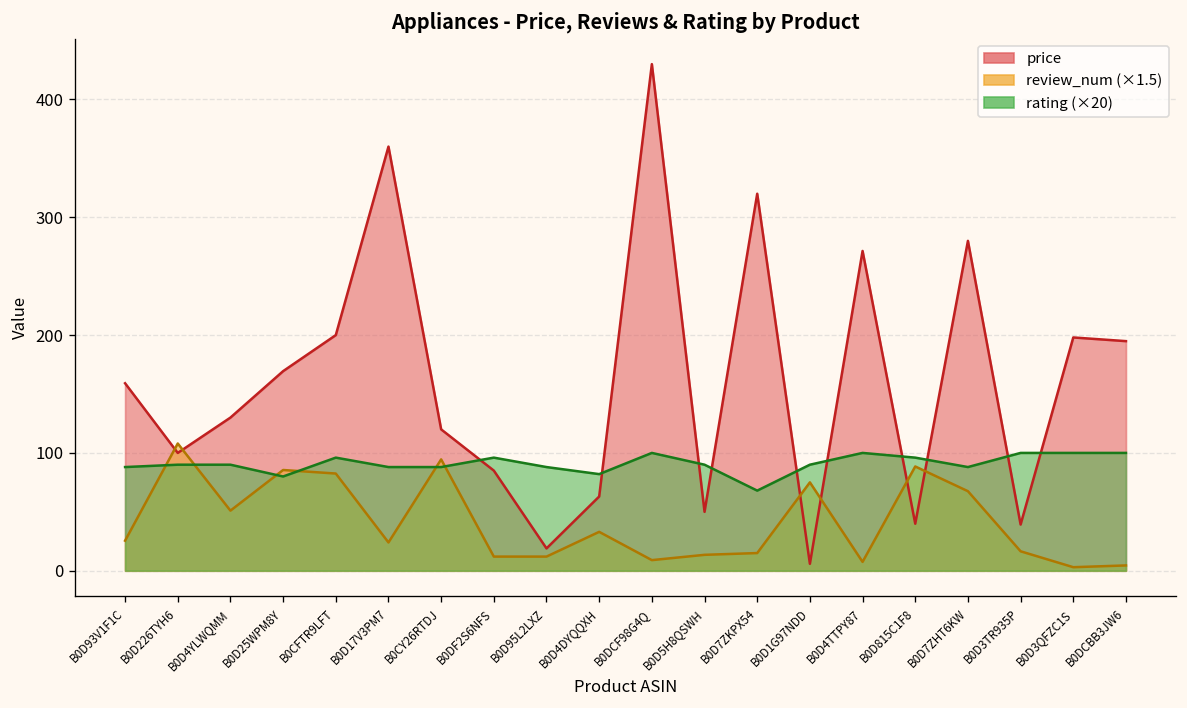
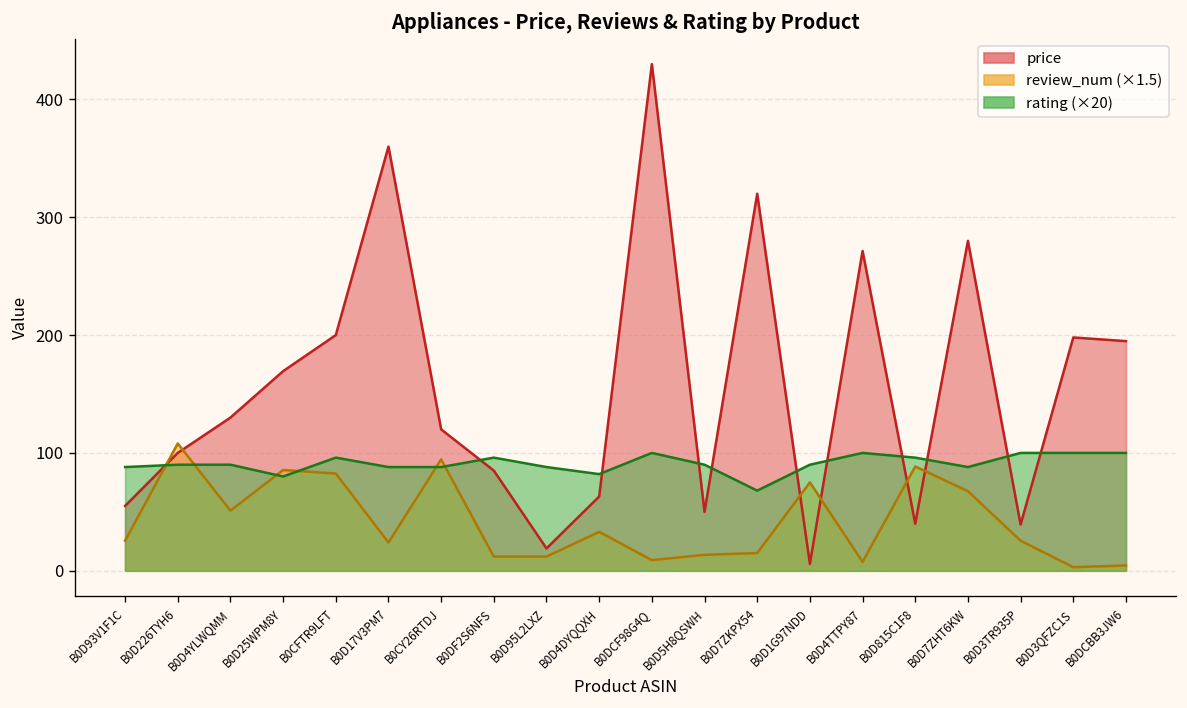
price, B0D93V1F1C: 160 -> 50
review_num (×1.5), B0D3TR935P: 20 -> 30
